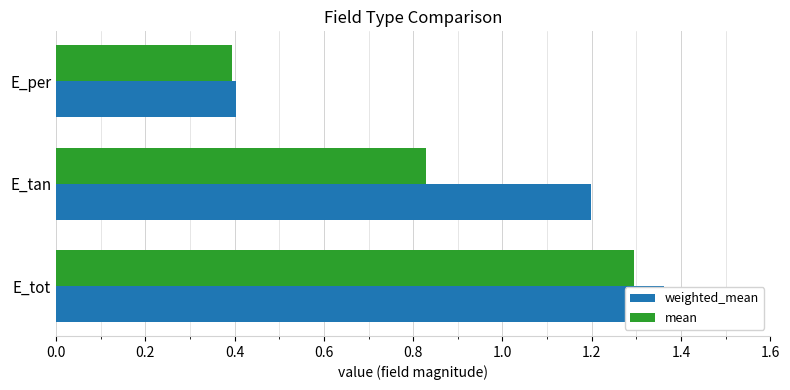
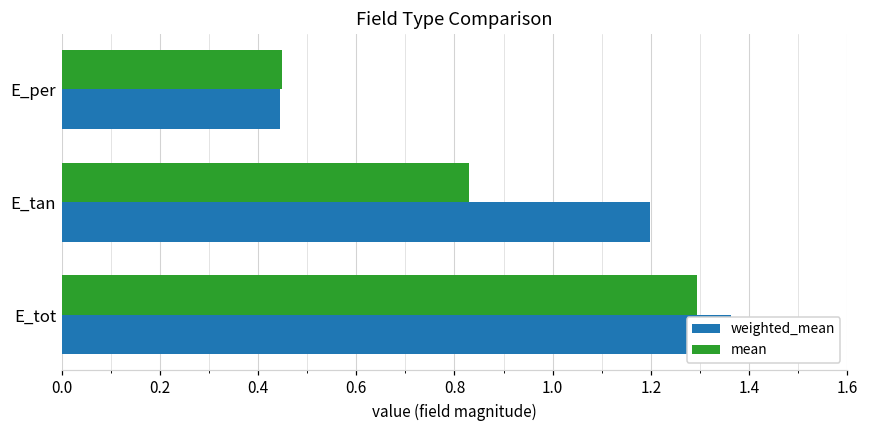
mean, E_per: 0.39 -> 0.45
weighted_mean, E_per: 0.40 -> 0.44
